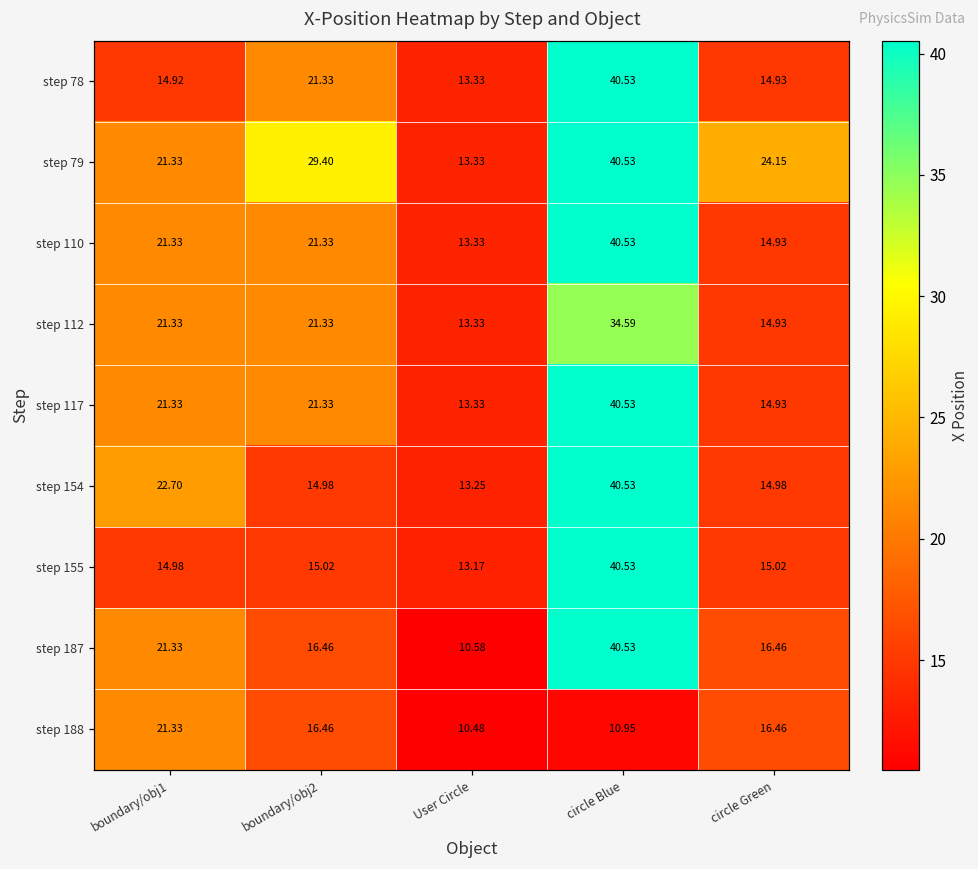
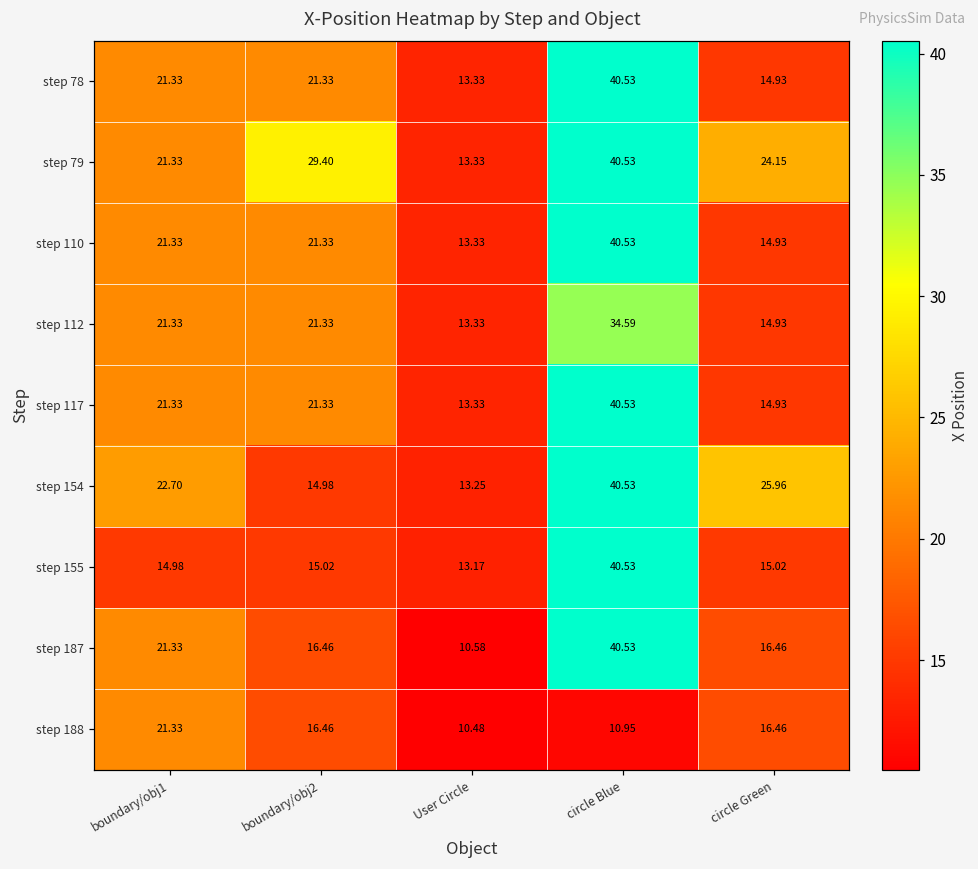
step 78, boundary/obj1: 14.92 -> 21.33
step 154, circle Green: 14.98 -> 25.96
